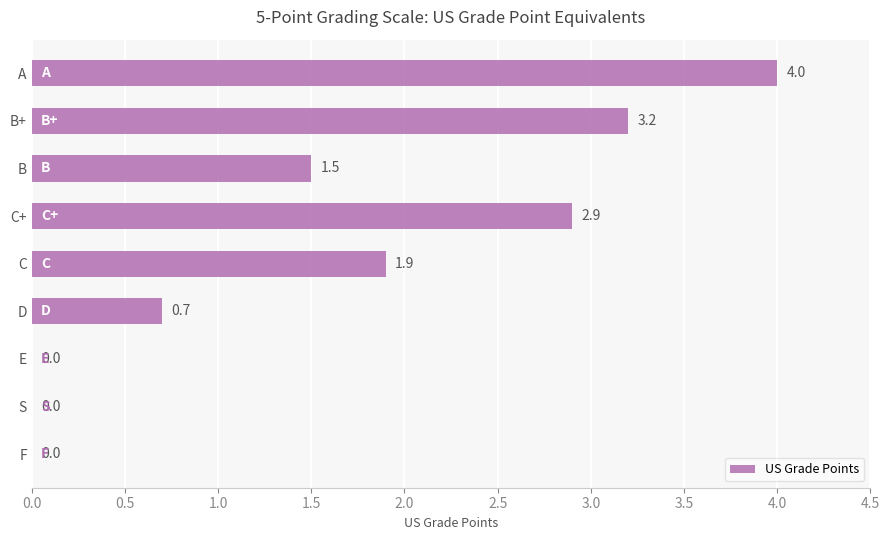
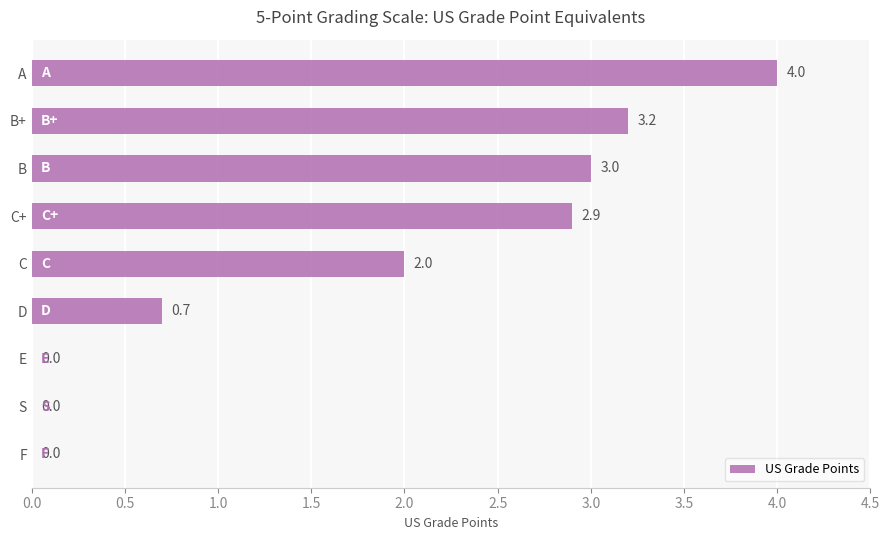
B: 1.5 -> 3.0
C: 1.9 -> 2.0
